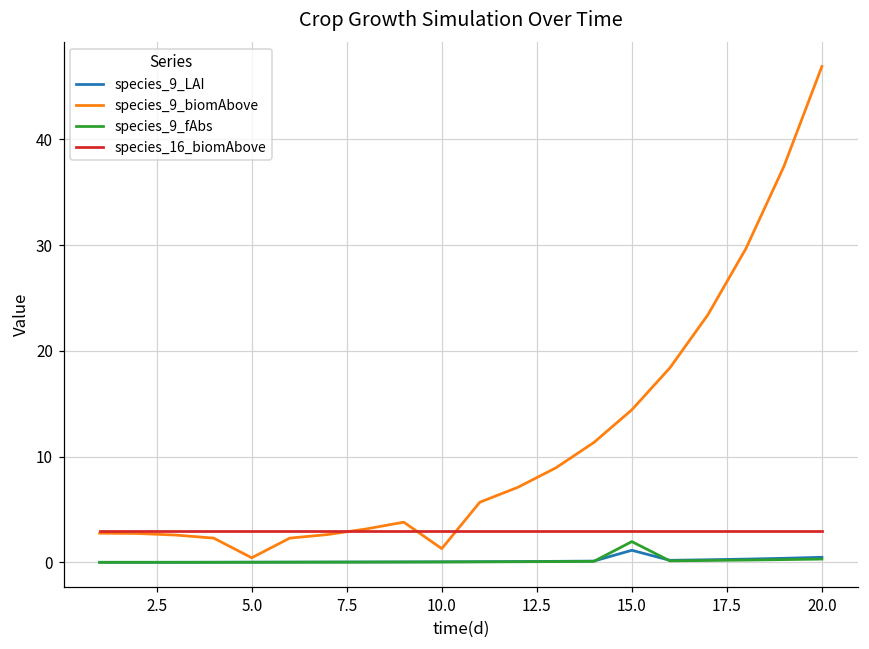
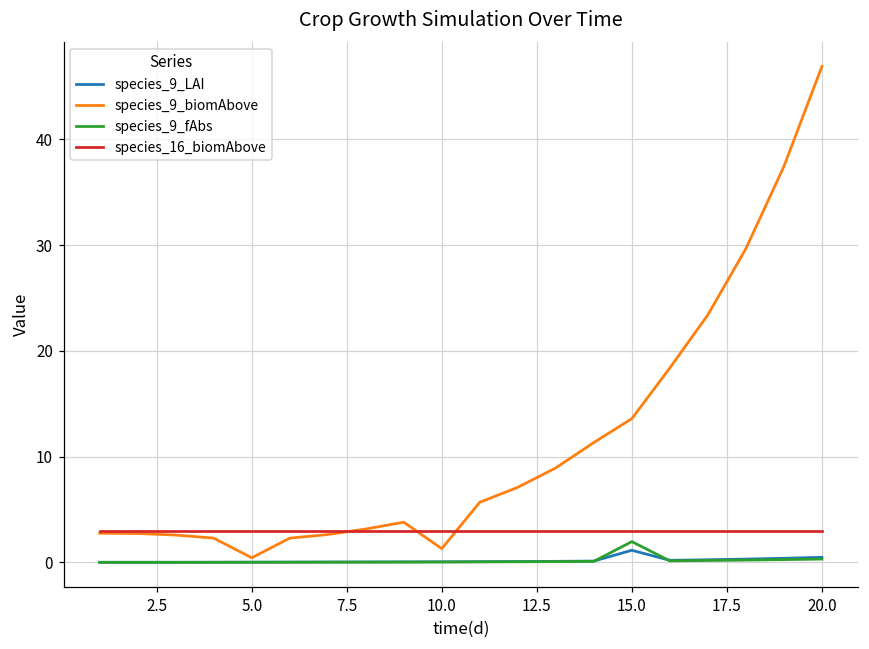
species_9_biomAbove, 15.0: 14.4 -> 13.6
